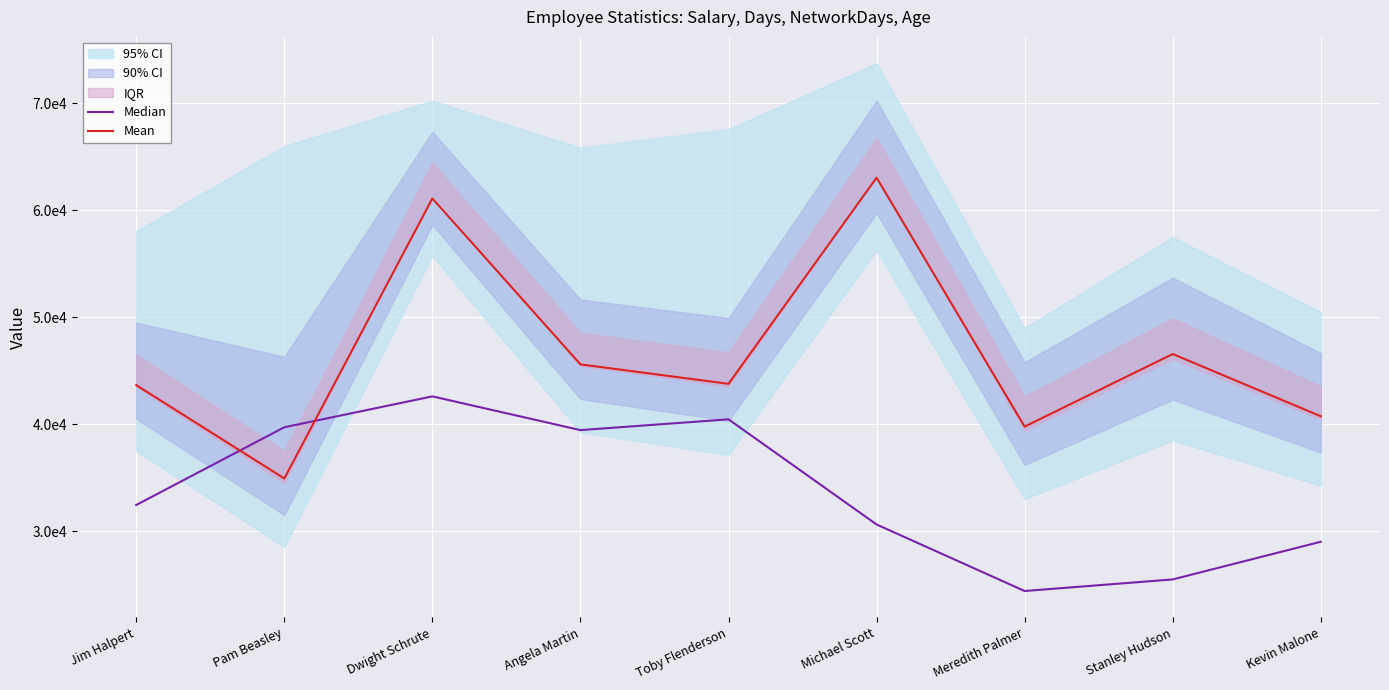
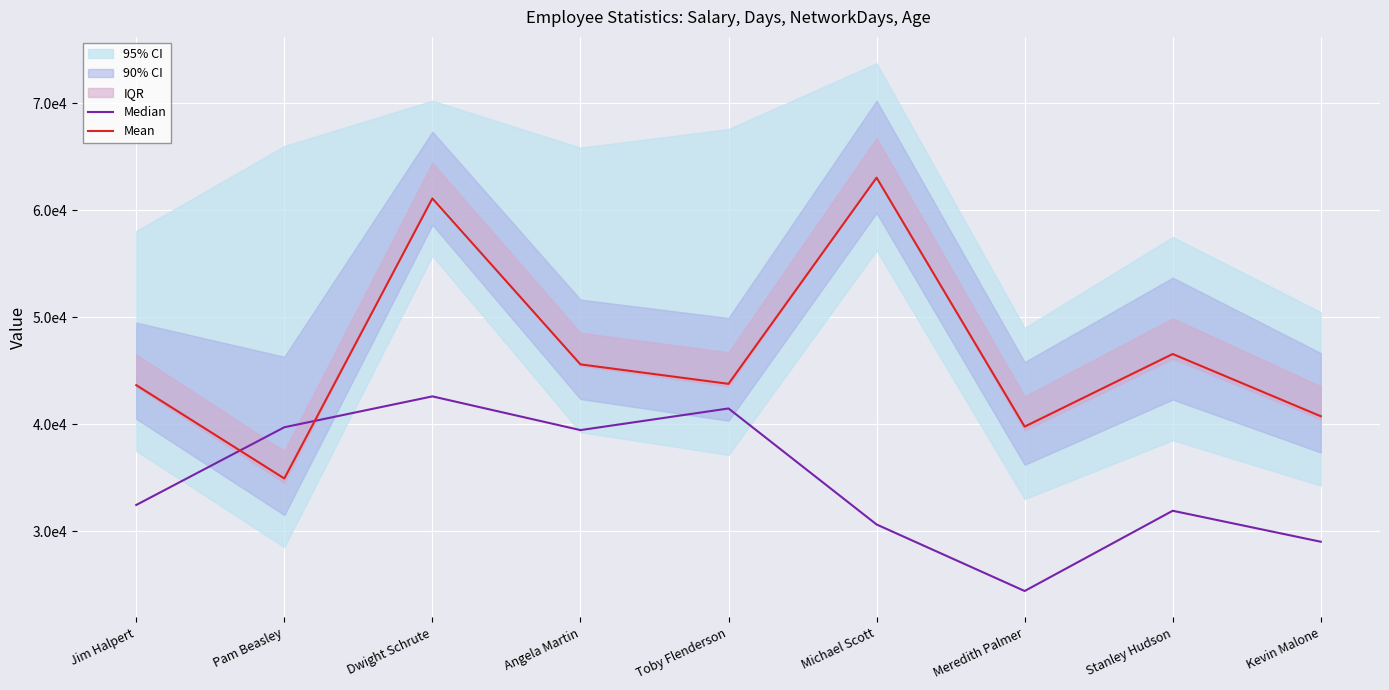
Median, Toby Flenderson: 40500 -> 41500
Median, Stanley Hudson: 25500 -> 31900
